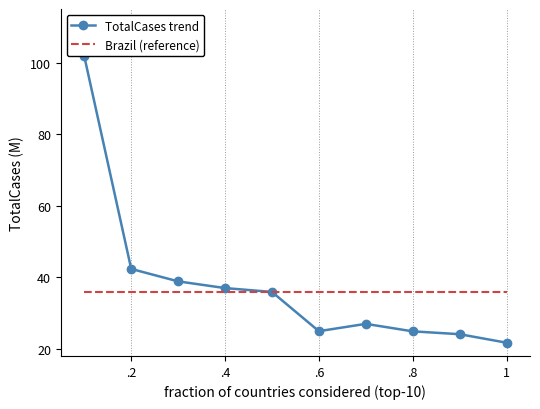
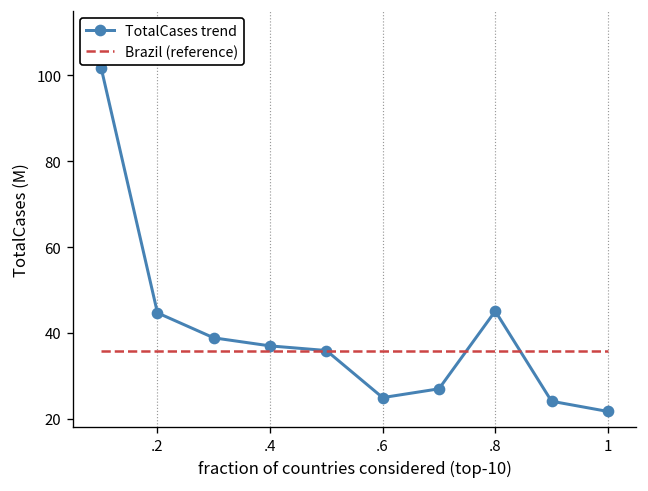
TotalCases trend, .2: 42 -> 45
TotalCases trend, .8: 25 -> 45
